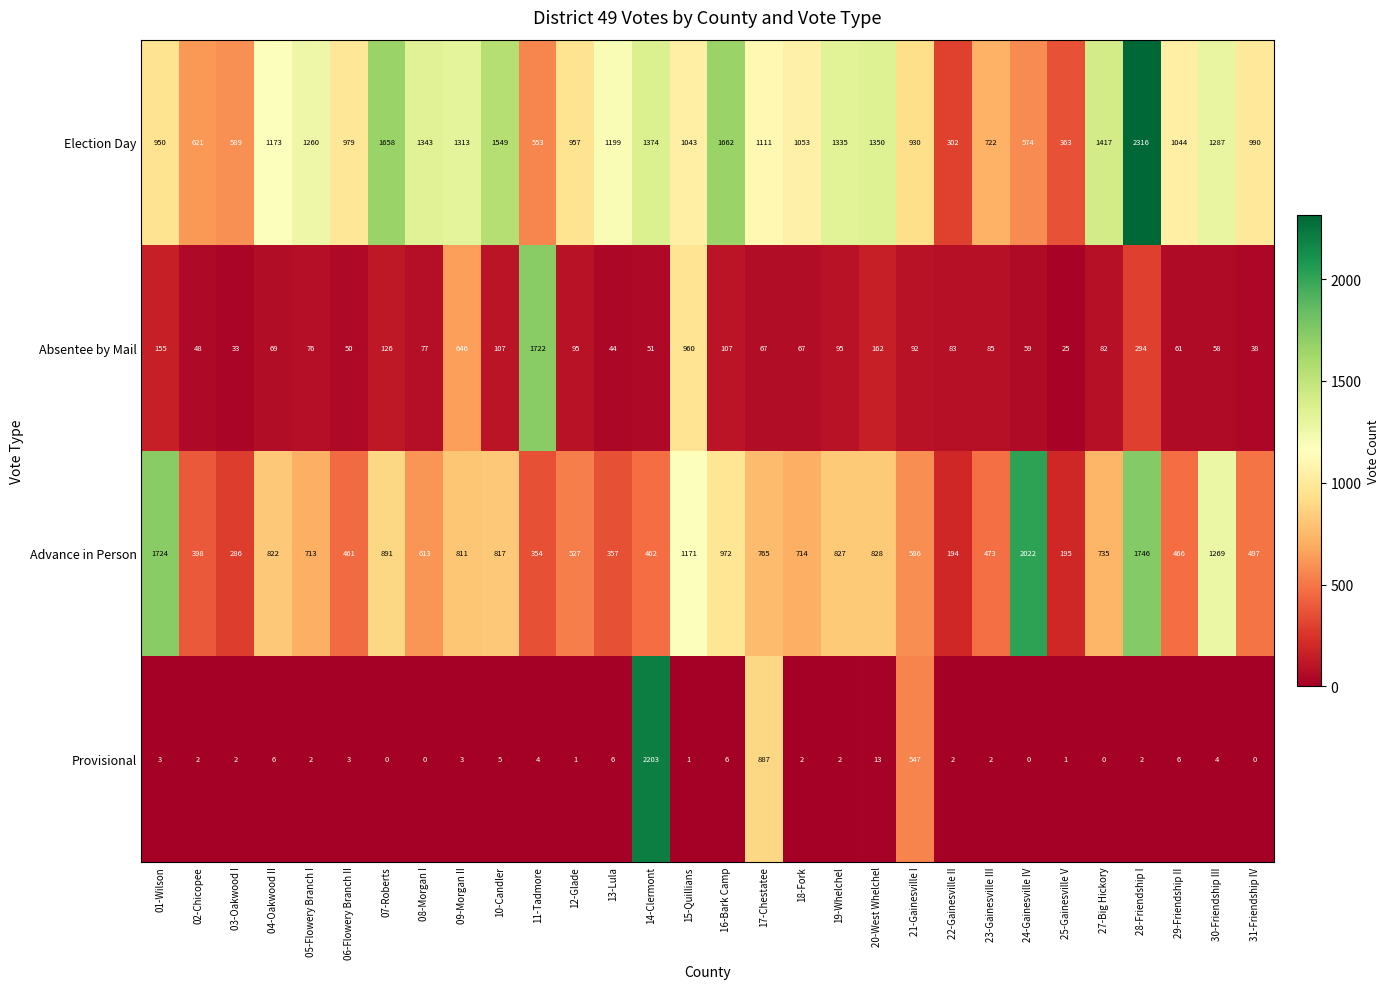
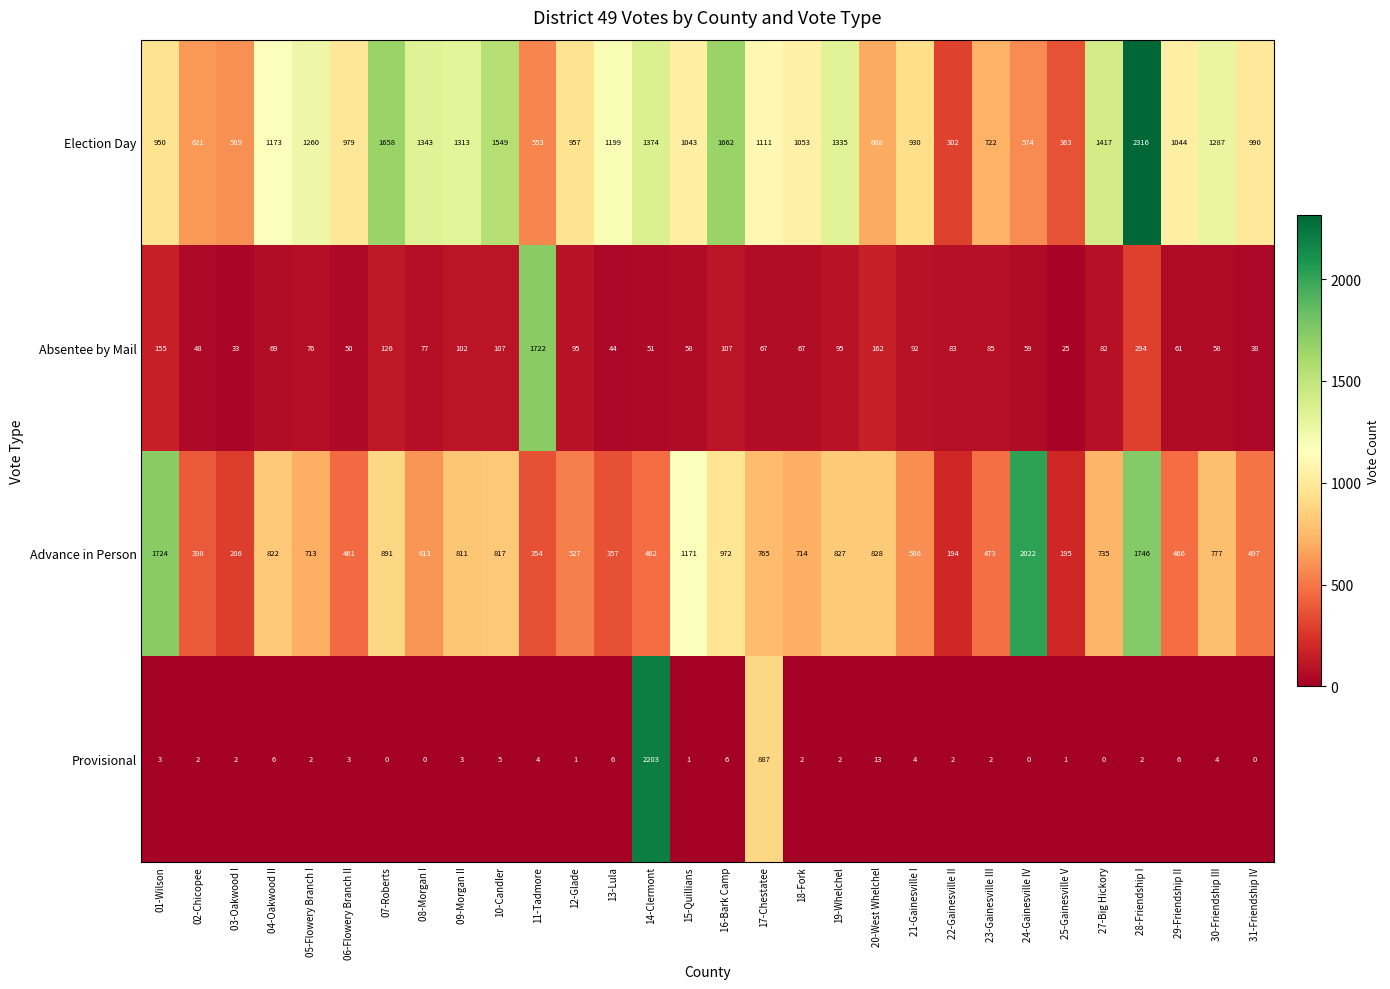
Election Day, 20-West Whelchel: 1350 -> 688
Absentee by Mail, 09-Morgan II: 646 -> 102
Absentee by Mail, 15-Quillians: 960 -> 58
Advance in Person, 30-Friendship III: 1269 -> 777
Provisional, 21-Gainesville I: 547 -> 4
